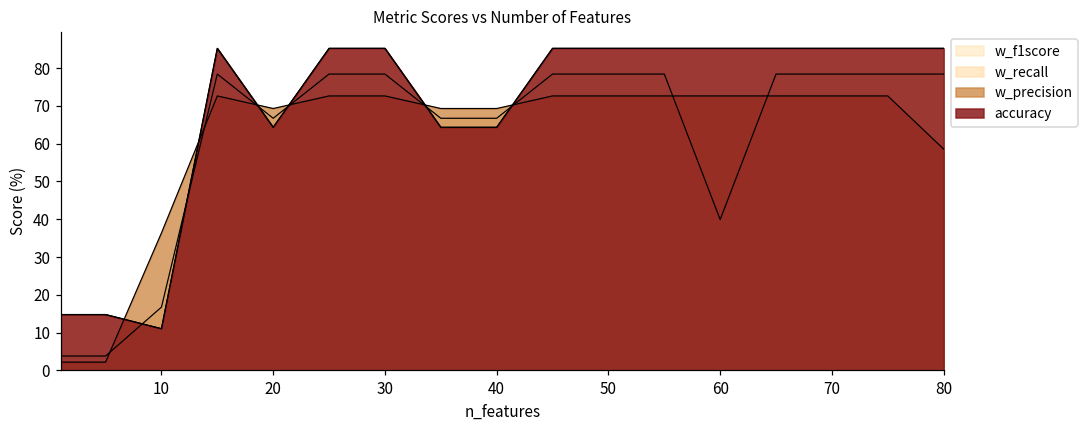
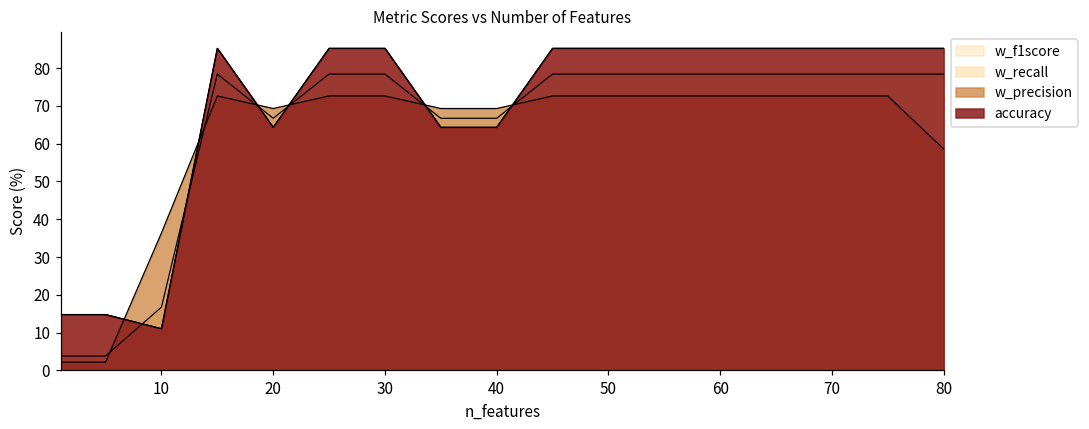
w_f1score, 60: 40 -> 78
